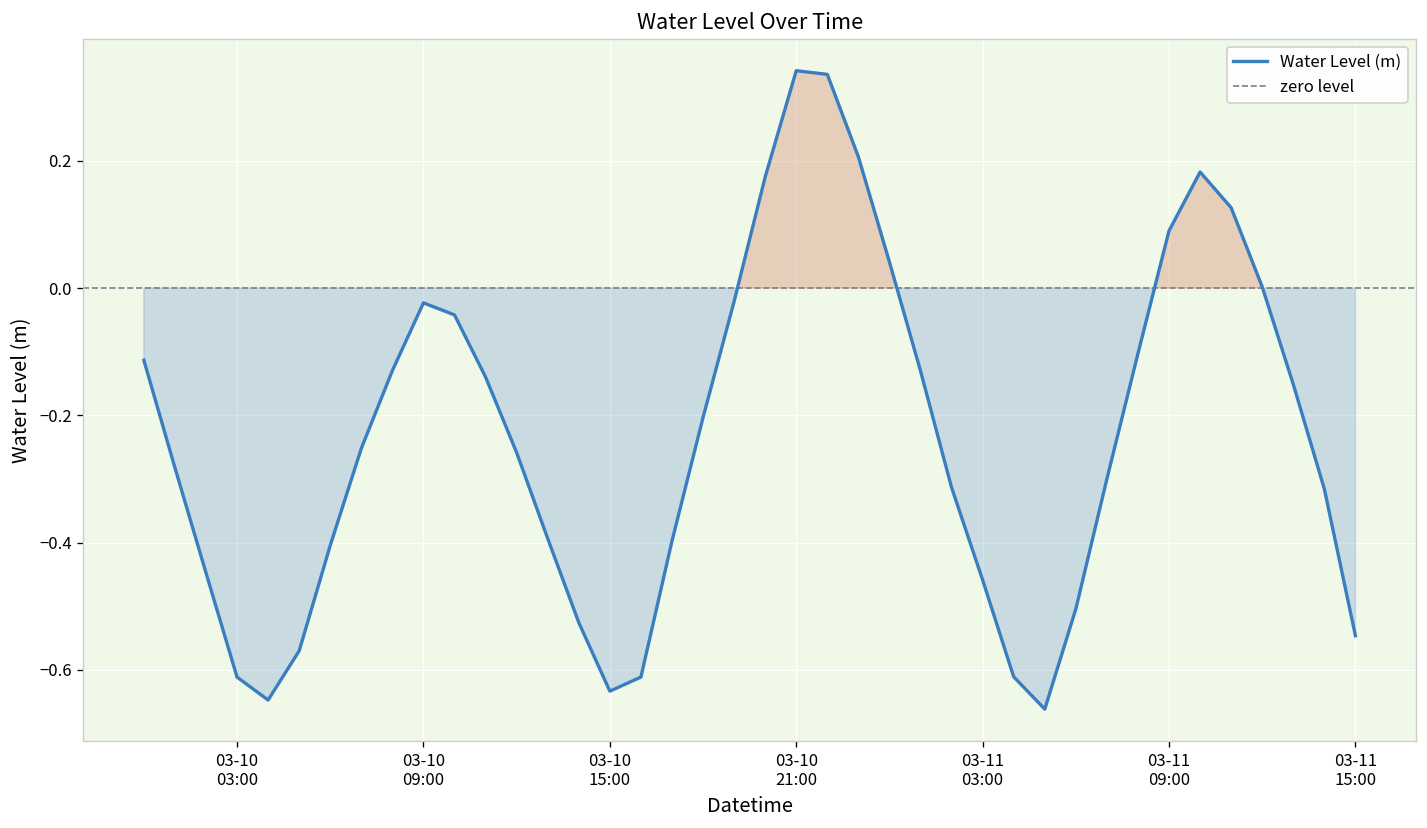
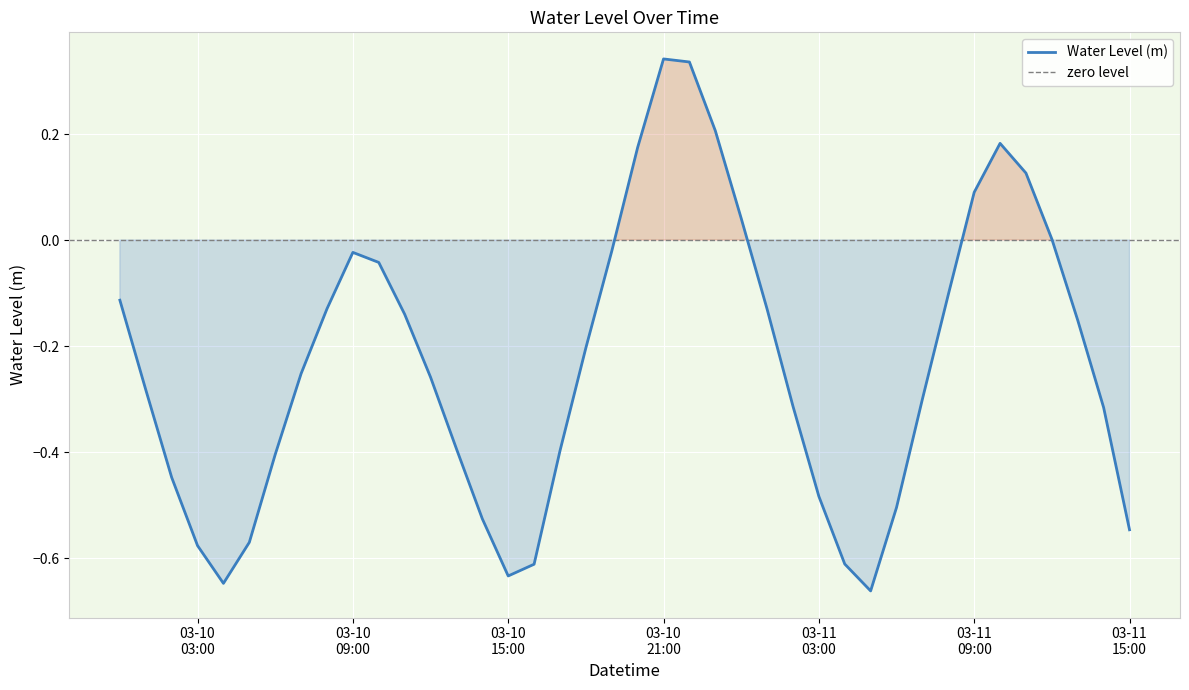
03-10 03:00: -0.61 -> -0.58
03-11 03:00: -0.46 -> -0.48
